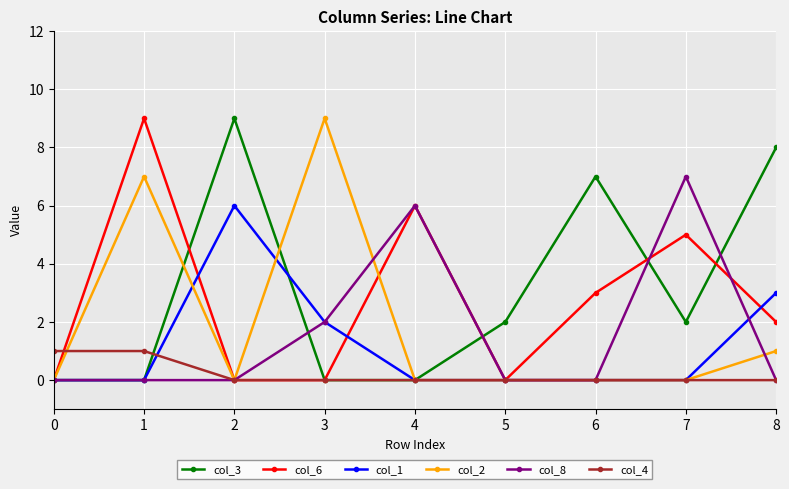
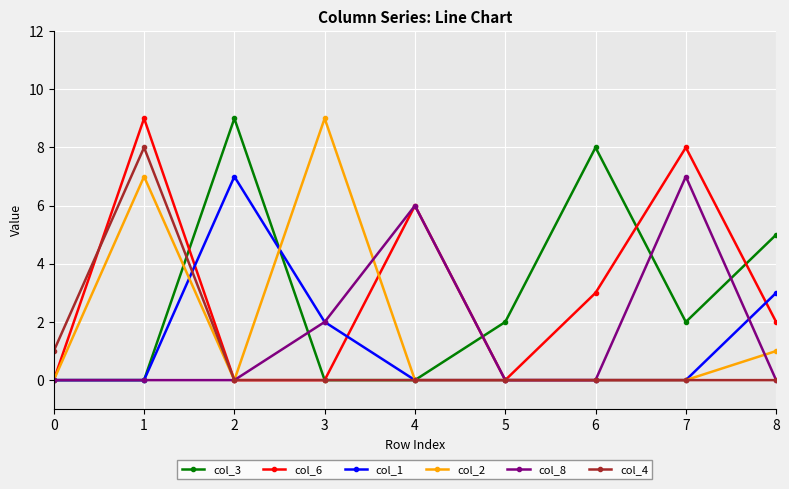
col_4, 1: 1 -> 8
col_1, 2: 6 -> 7
col_3, 6: 7 -> 8
col_6, 7: 5 -> 8
col_3, 8: 8 -> 5
